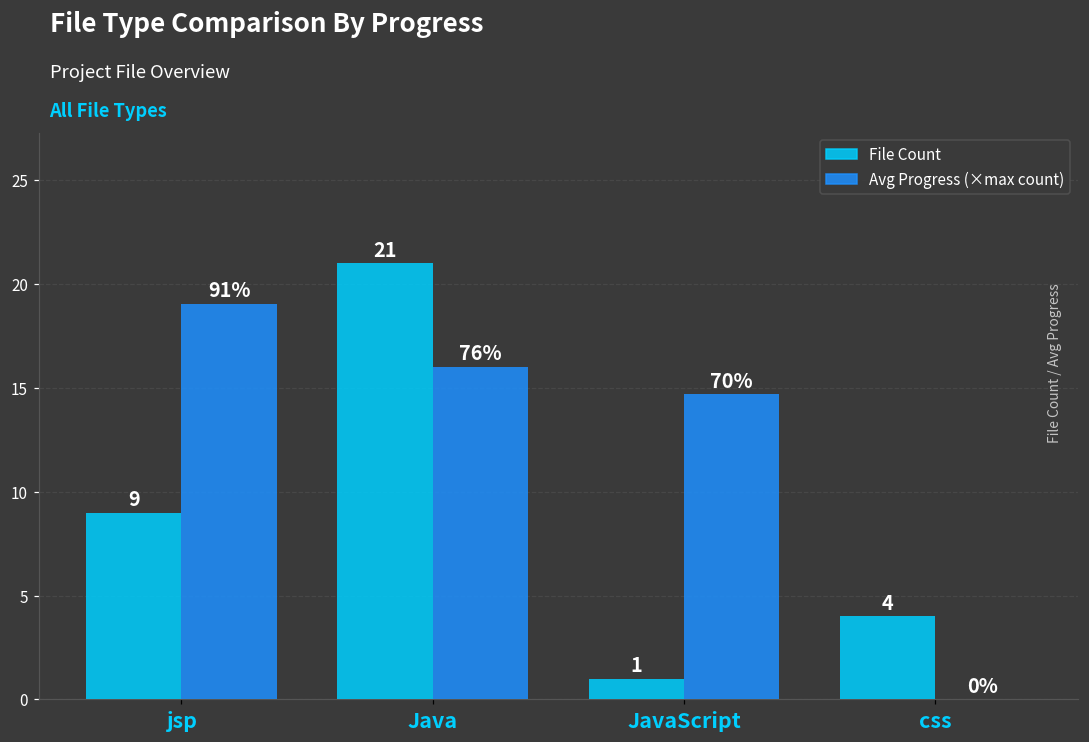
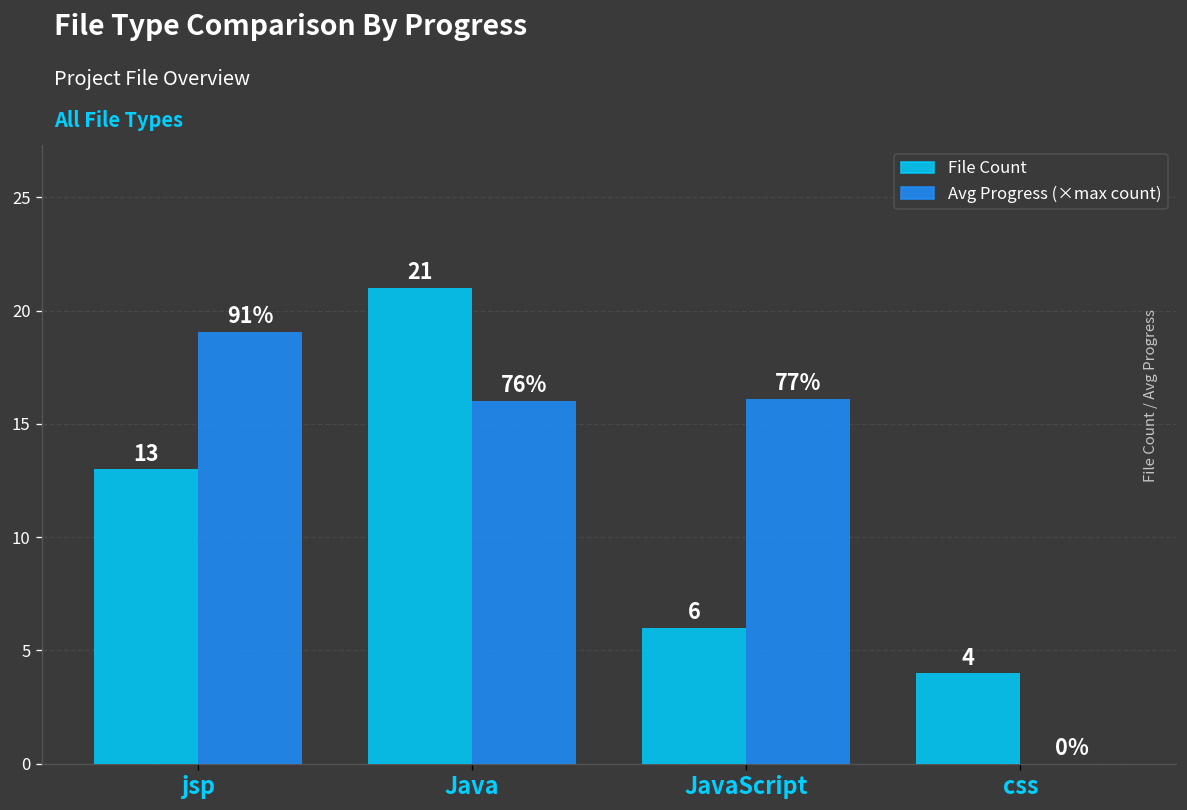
File Count, jsp: 9 -> 13
File Count, JavaScript: 1 -> 6
Avg Progress (×max count), JavaScript: 70% -> 77%
